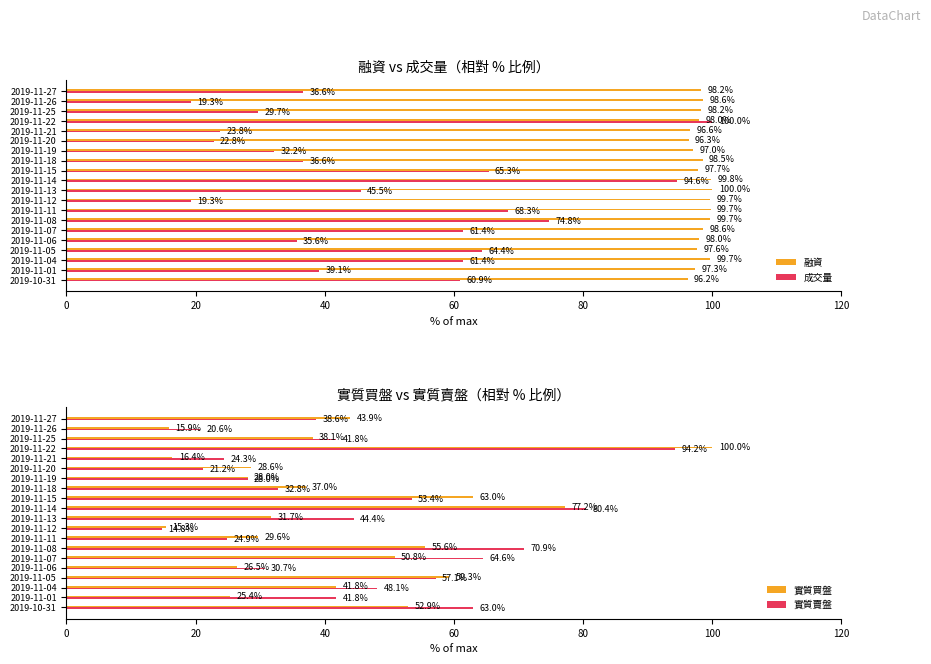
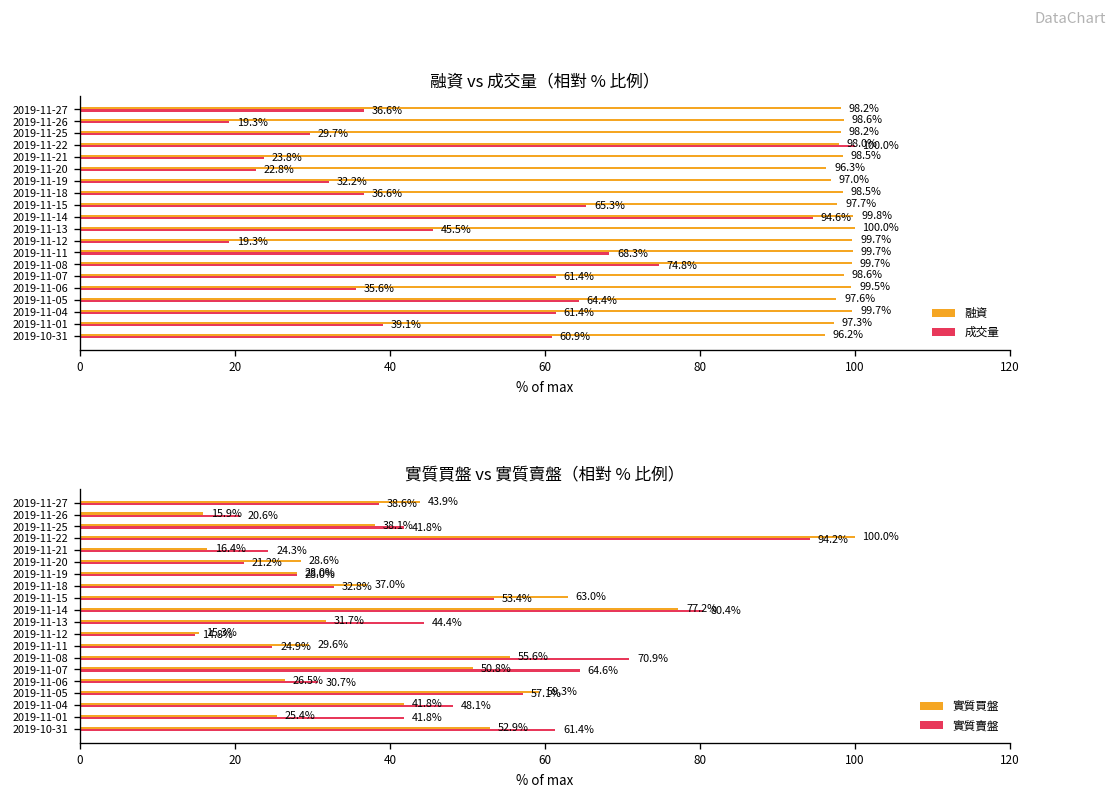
融資 vs 成交量（相對 % 比例）, 融資, 2019-11-21: 96.6% -> 98.5%
融資 vs 成交量（相對 % 比例）, 融資, 2019-11-06: 98.0% -> 99.5%
實質買盤 vs 實質賣盤（相對 % 比例）, 實質賣盤, 2019-10-31: 63.0% -> 61.4%
